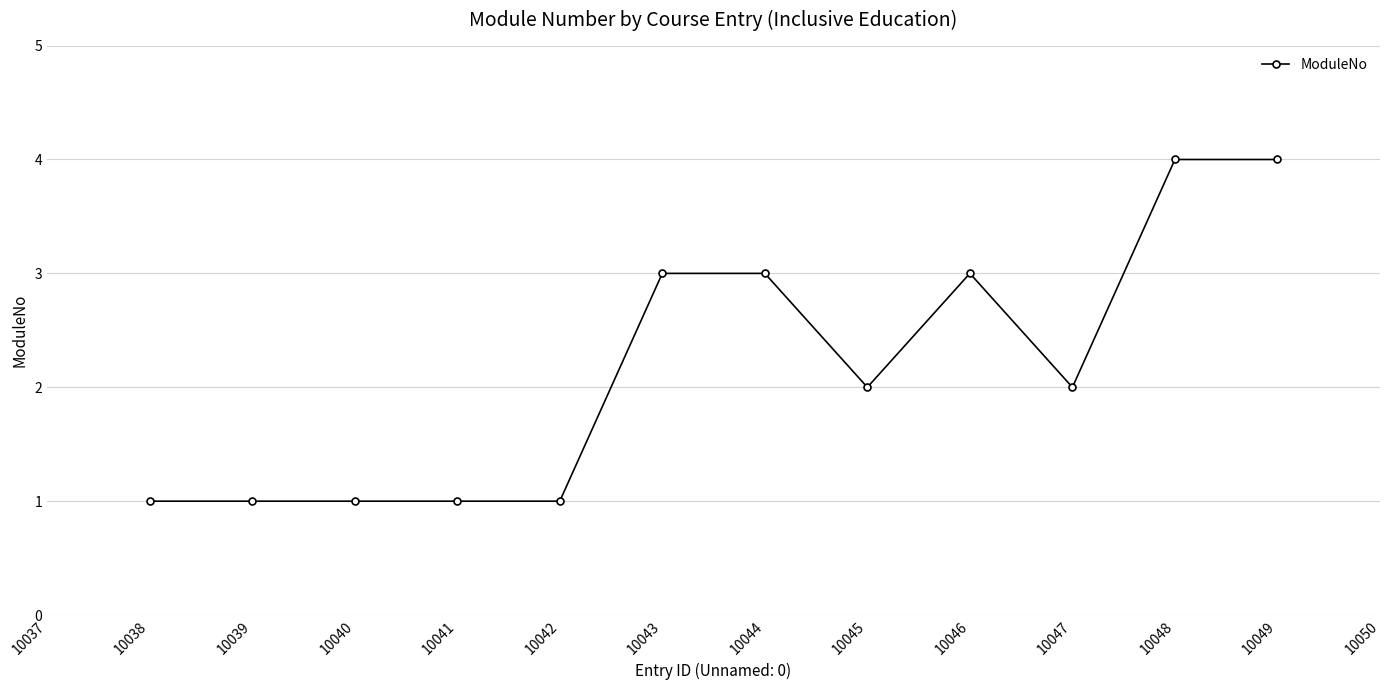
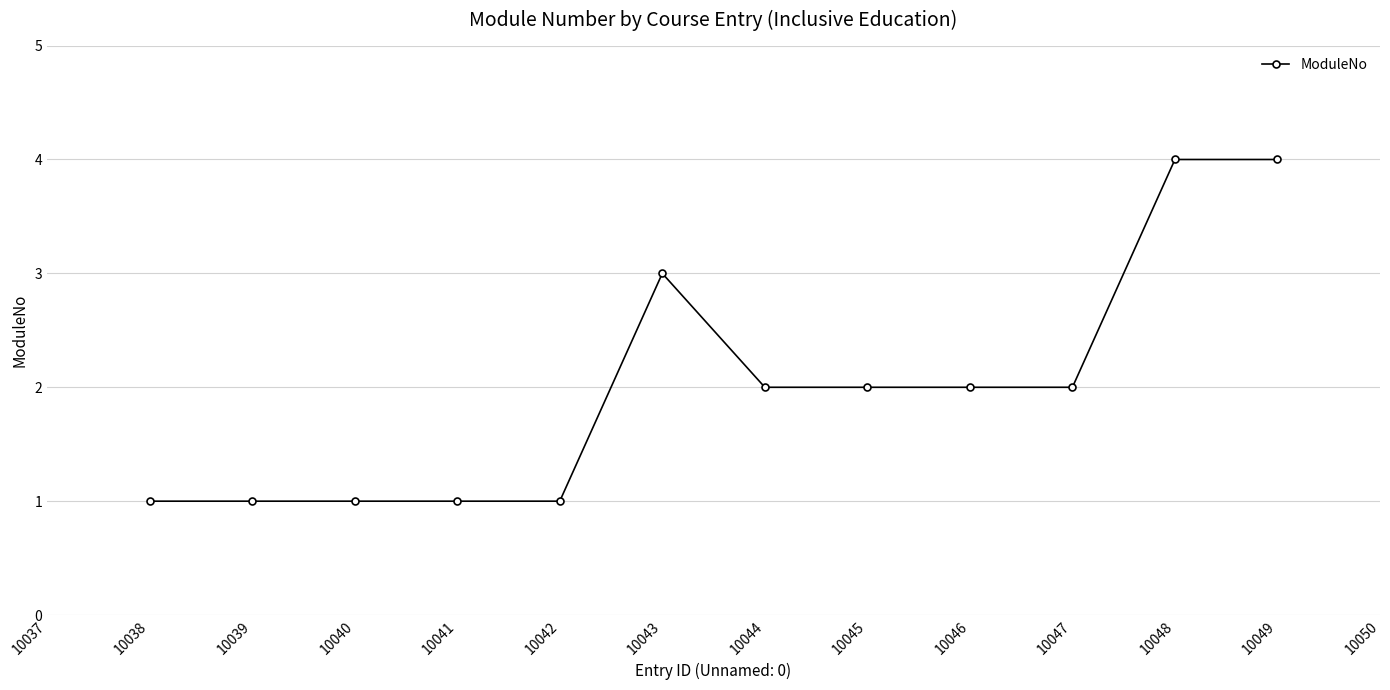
10044: 3 -> 2
10046: 3 -> 2
